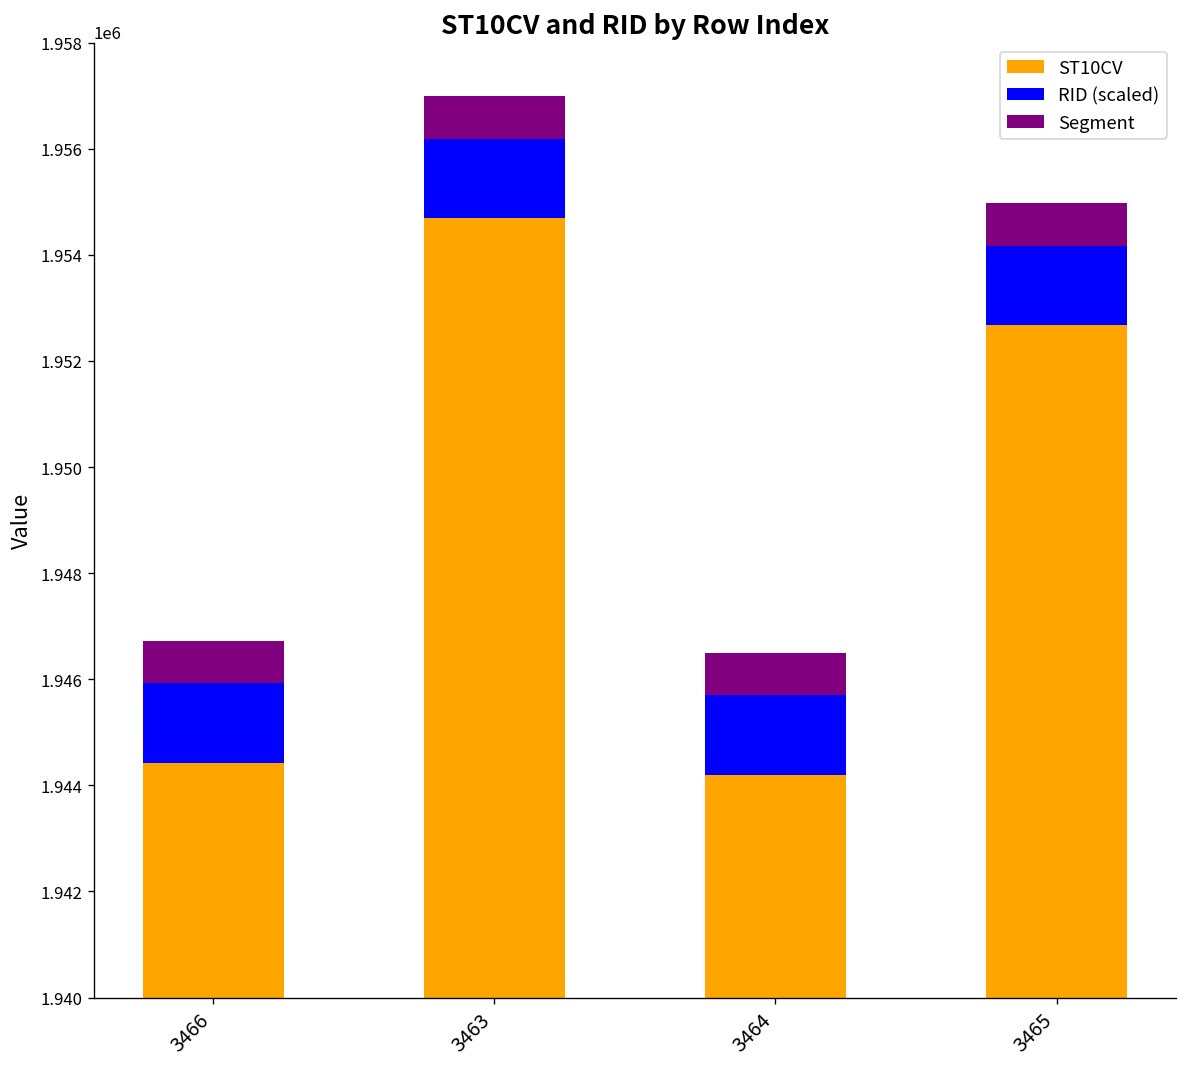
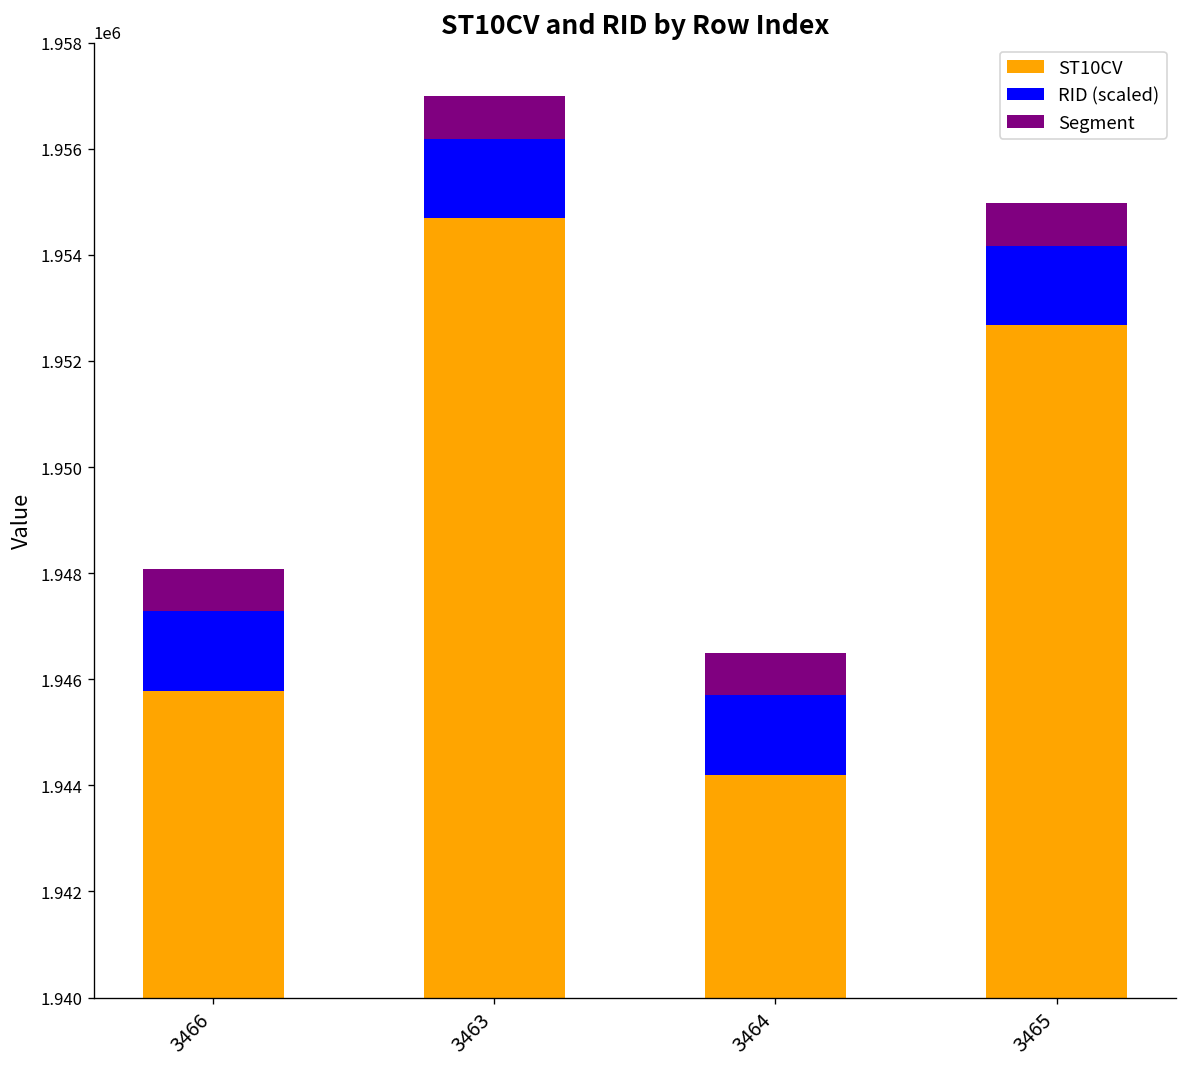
ST10CV, 3466: 1944400 -> 1945800
